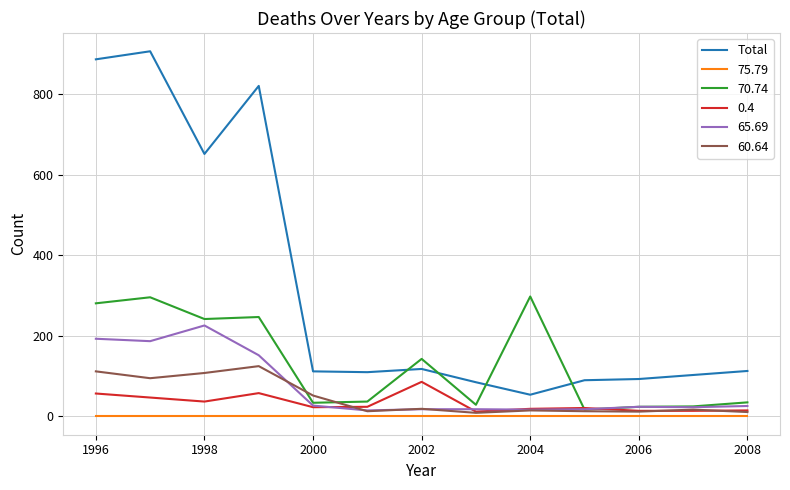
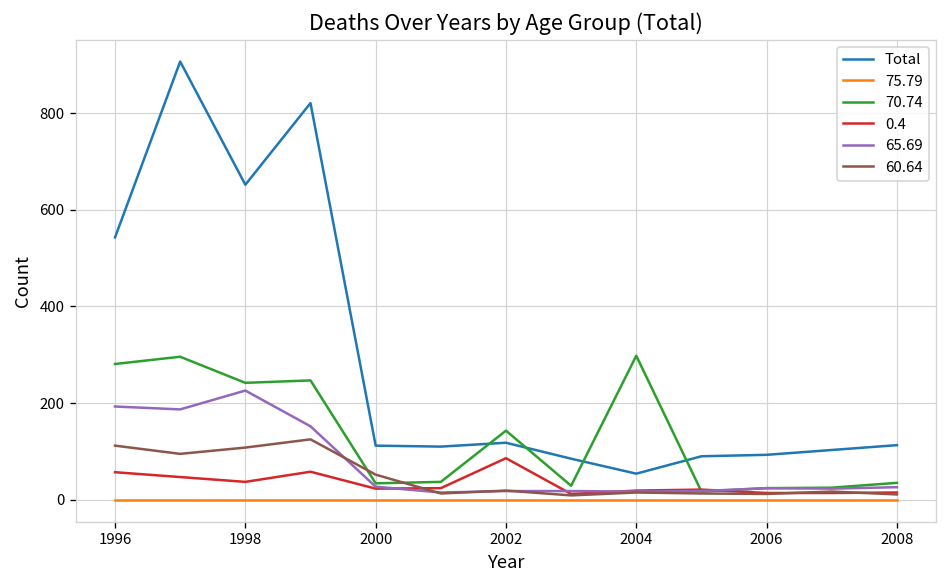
Total, 1996: 890 -> 540
